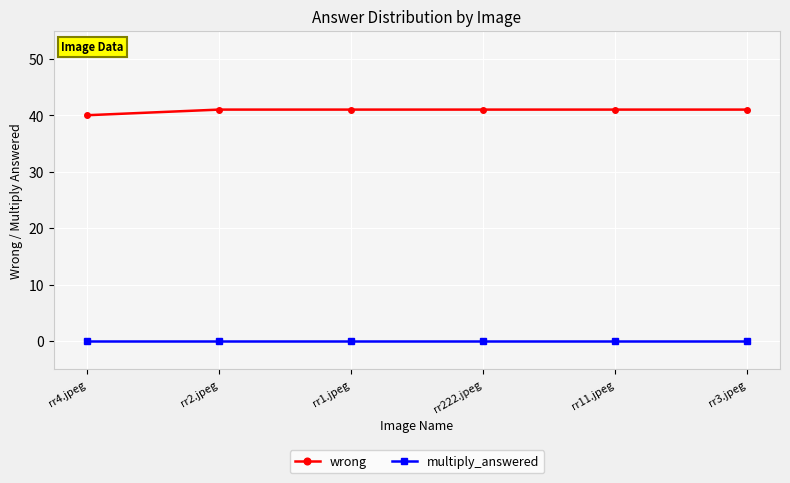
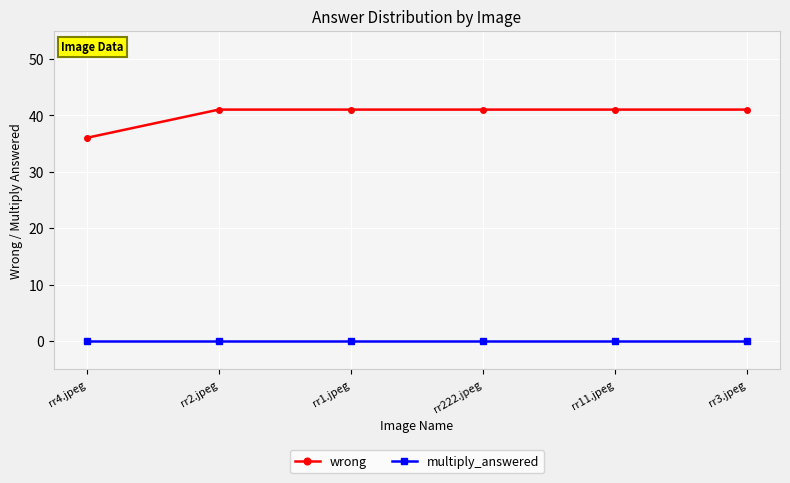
wrong, rr4.jpeg: 40 -> 36
